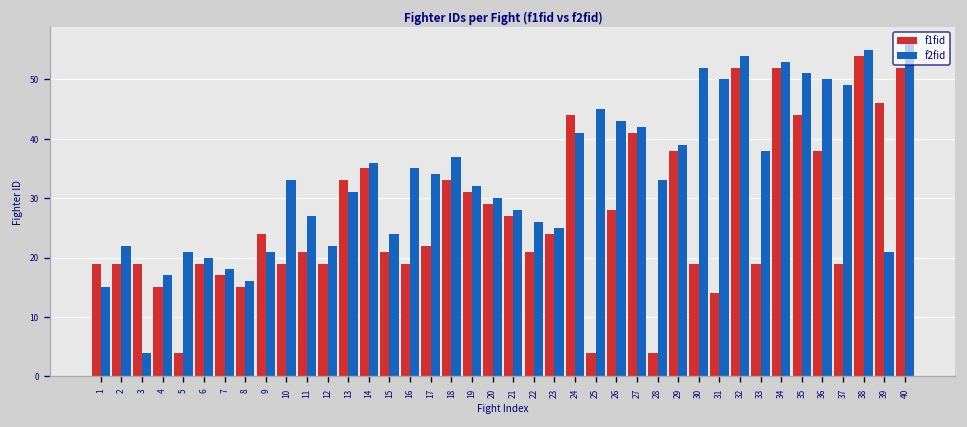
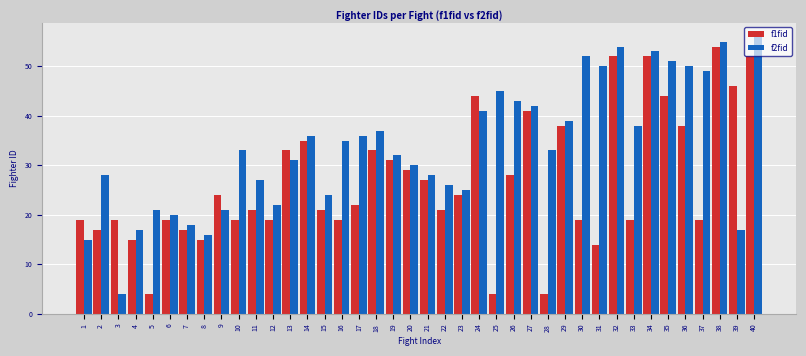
f1fid, 2: 19 -> 17
f2fid, 2: 22 -> 28
f2fid, 17: 34 -> 36
f2fid, 39: 21 -> 17
